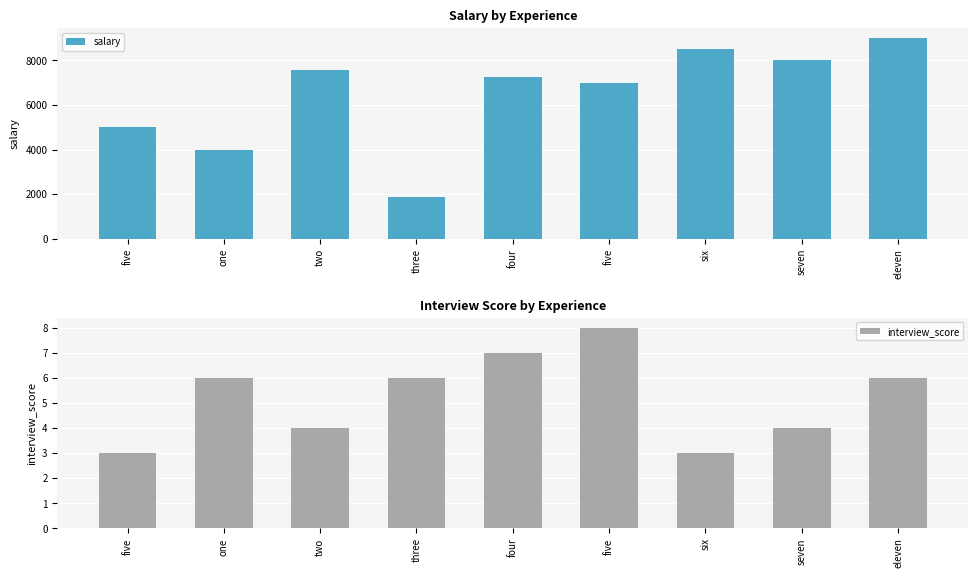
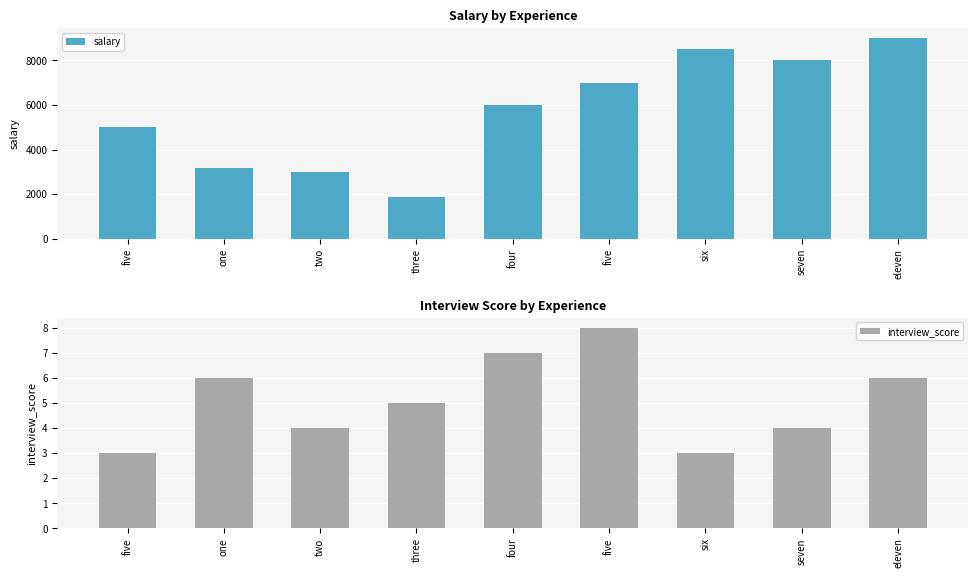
Salary by Experience, one: 4000 -> 3200
Salary by Experience, two: 7600 -> 3000
Salary by Experience, four: 7300 -> 6000
Interview Score by Experience, three: 6 -> 5
